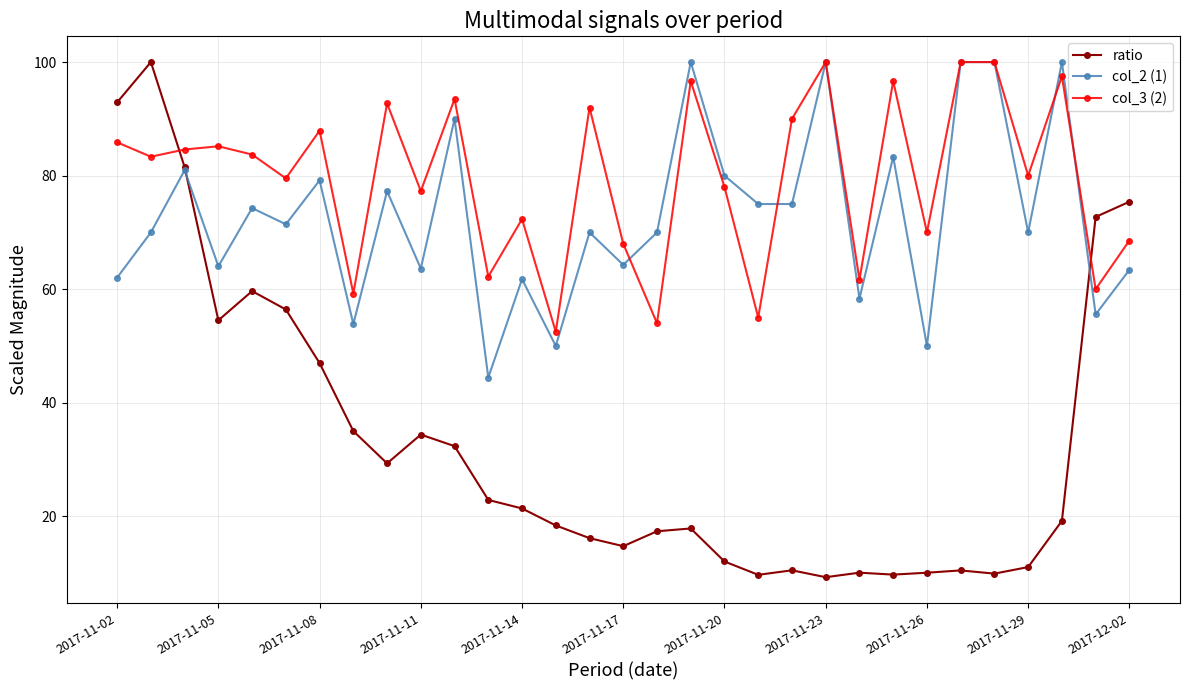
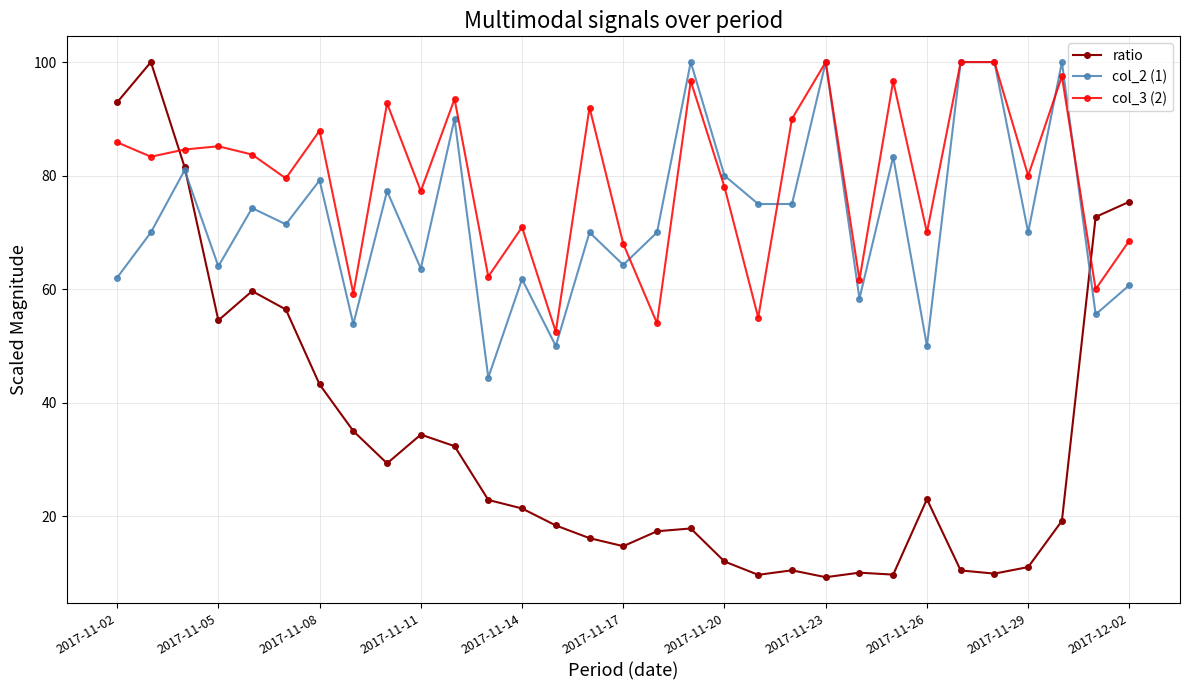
ratio, 2017-11-08: 47 -> 43
col_3 (2), 2017-11-14: 72 -> 71
ratio, 2017-11-26: 10 -> 23
col_2 (1), 2017-12-02: 63 -> 61
